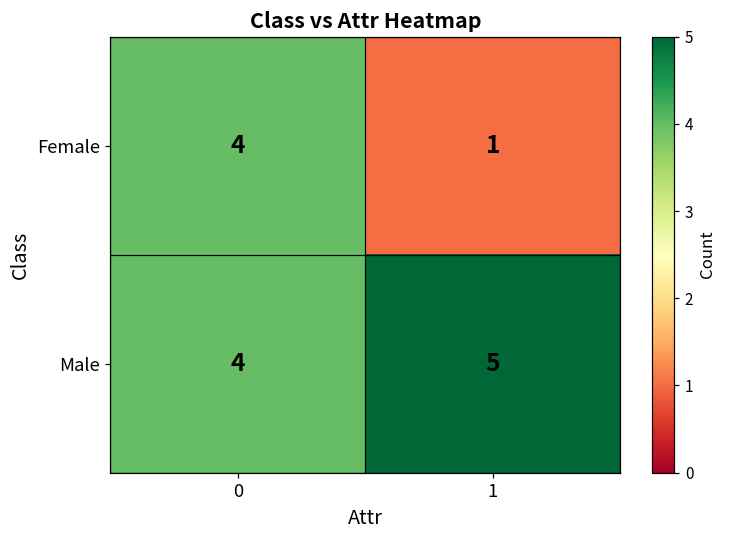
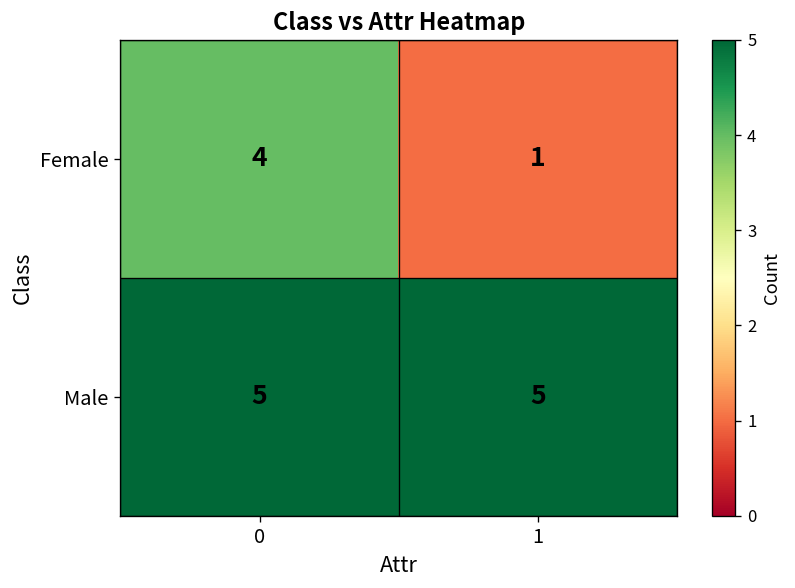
Male, 0: 4 -> 5
